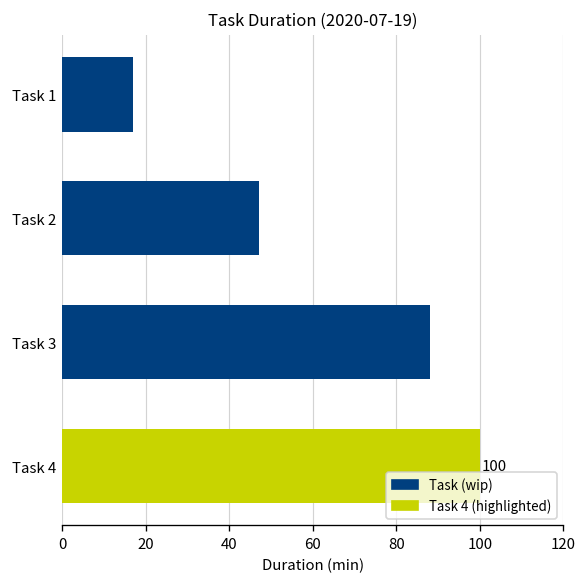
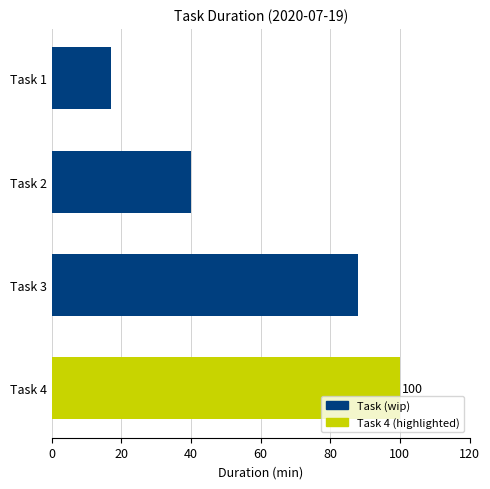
Task 2: 47 -> 40
